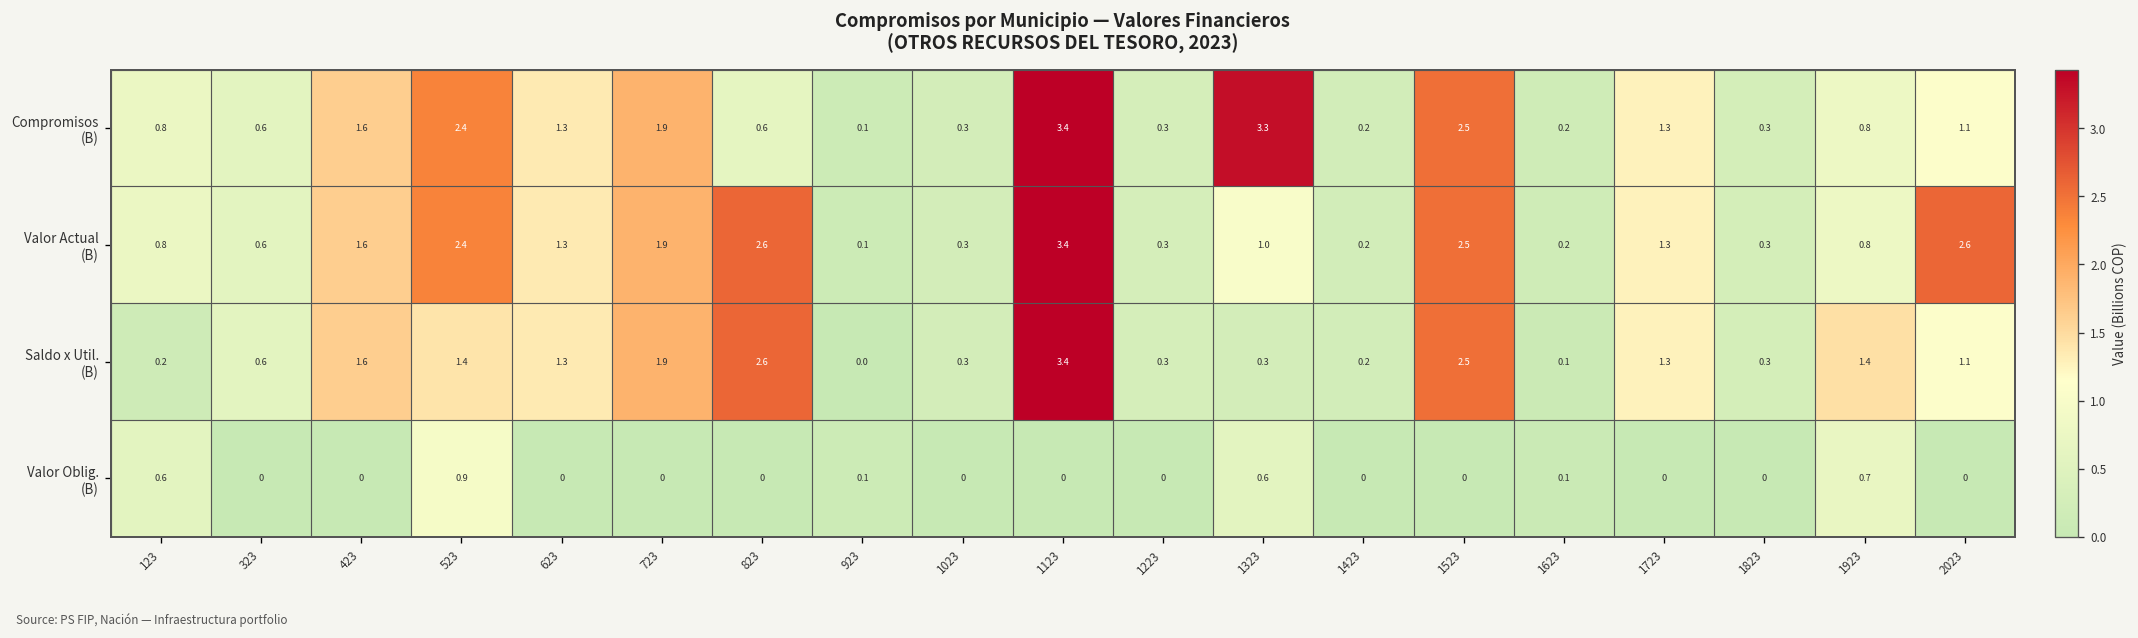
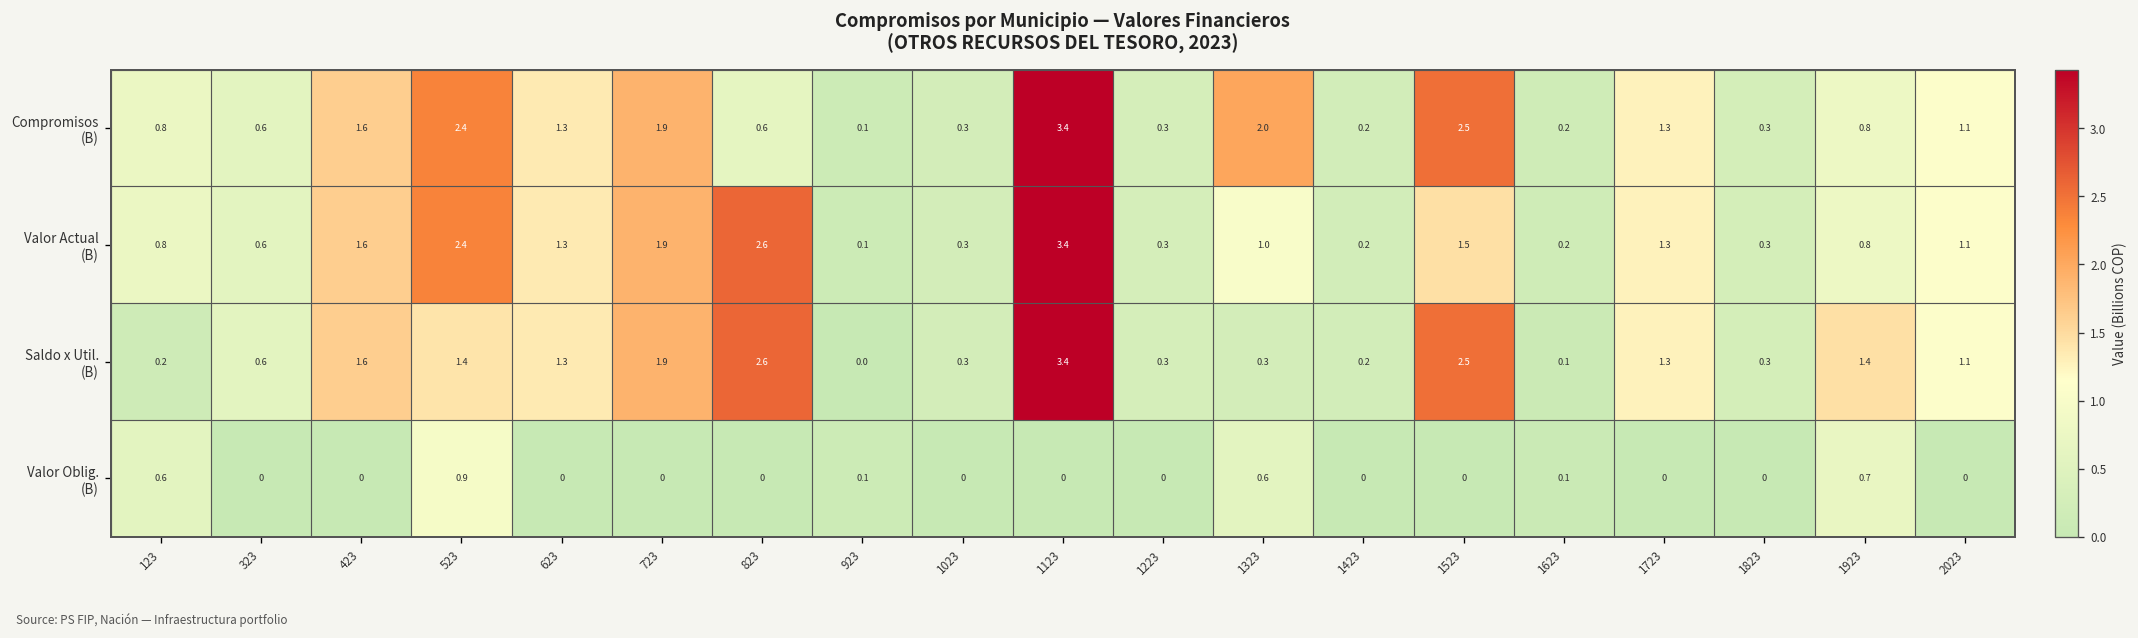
Compromisos (B), 1323: 3.3 -> 2.0
Valor Actual (B), 1523: 2.5 -> 1.5
Valor Actual (B), 2023: 2.6 -> 1.1
